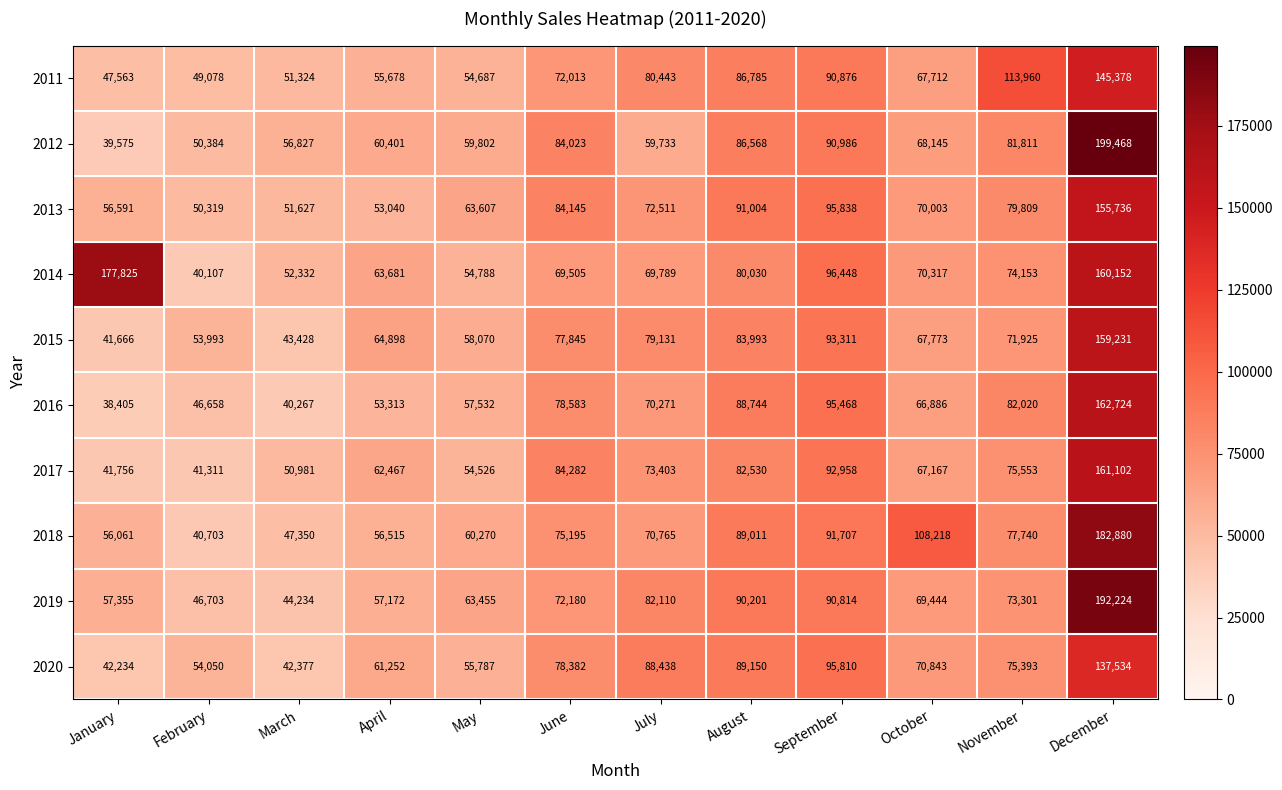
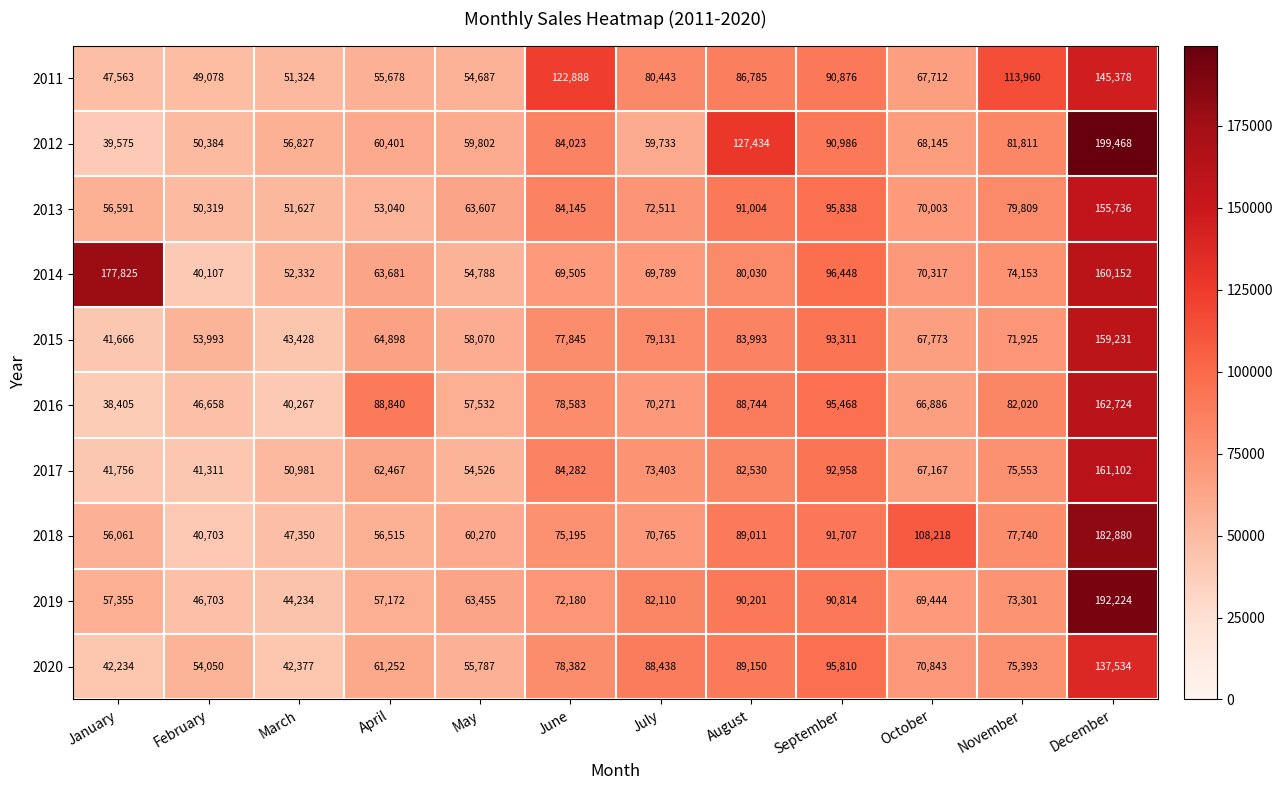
2011, June: 72,013 -> 122,888
2012, August: 86,568 -> 127,434
2016, April: 53,313 -> 88,840
